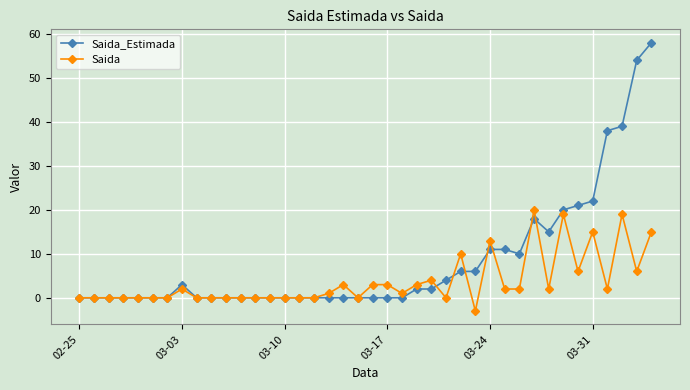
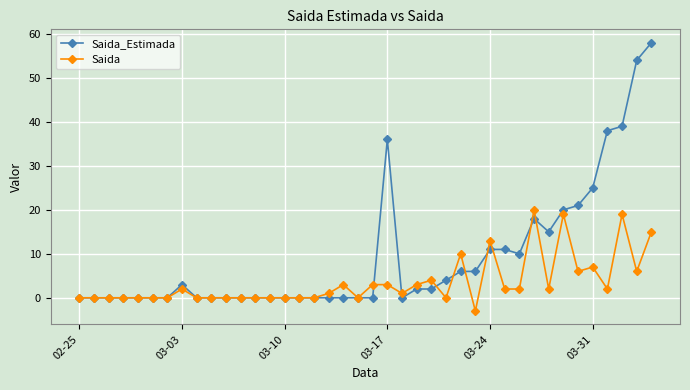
Saida_Estimada, 03-17: 0 -> 36
Saida_Estimada, 03-31: 22 -> 25
Saida, 03-31: 15 -> 7
